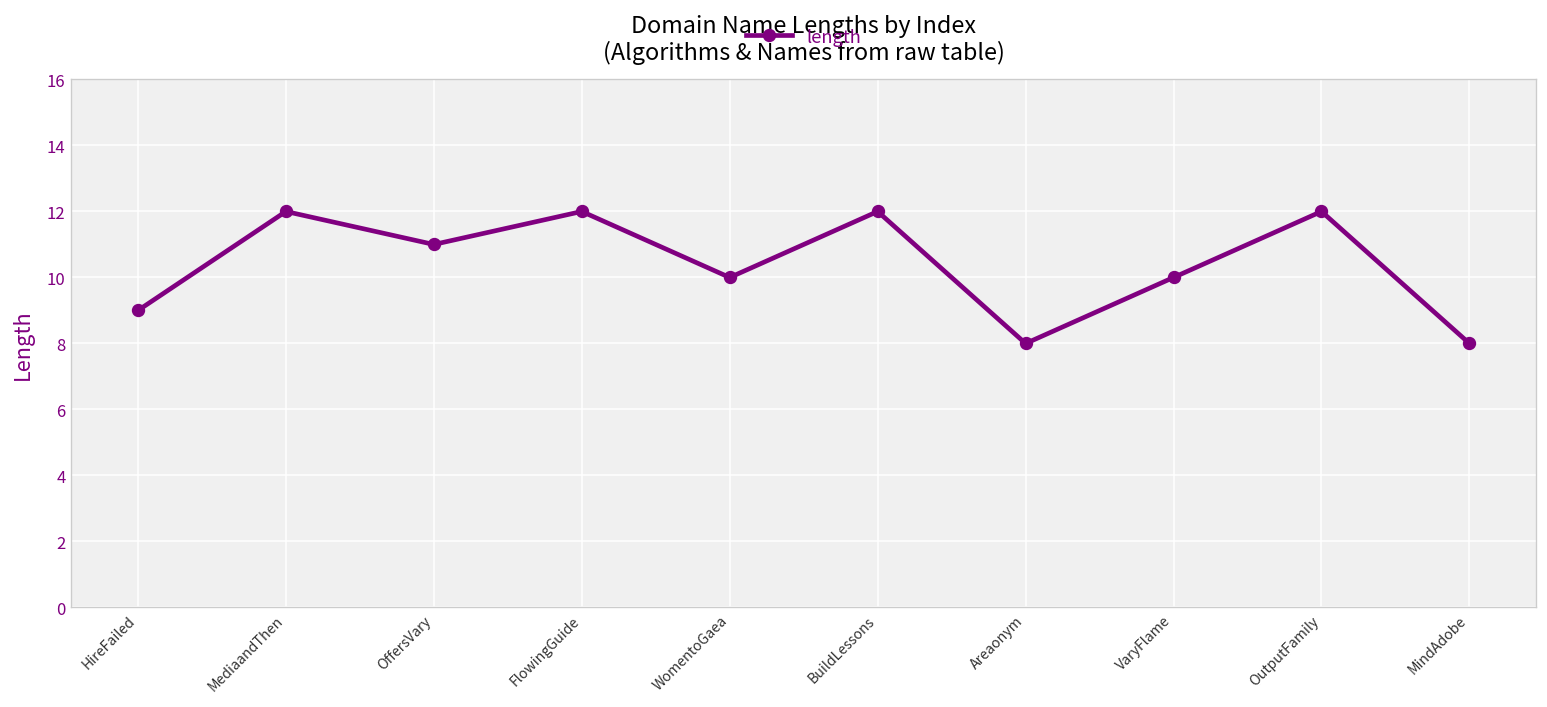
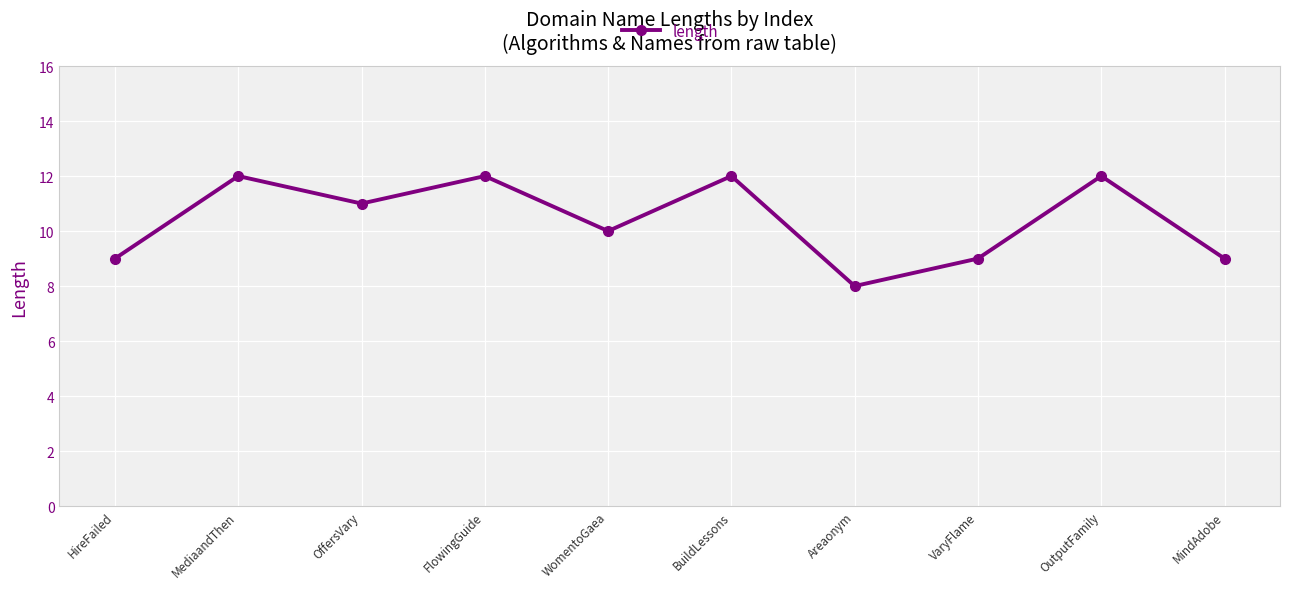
VaryFlame: 10 -> 9
MindAdobe: 8 -> 9
